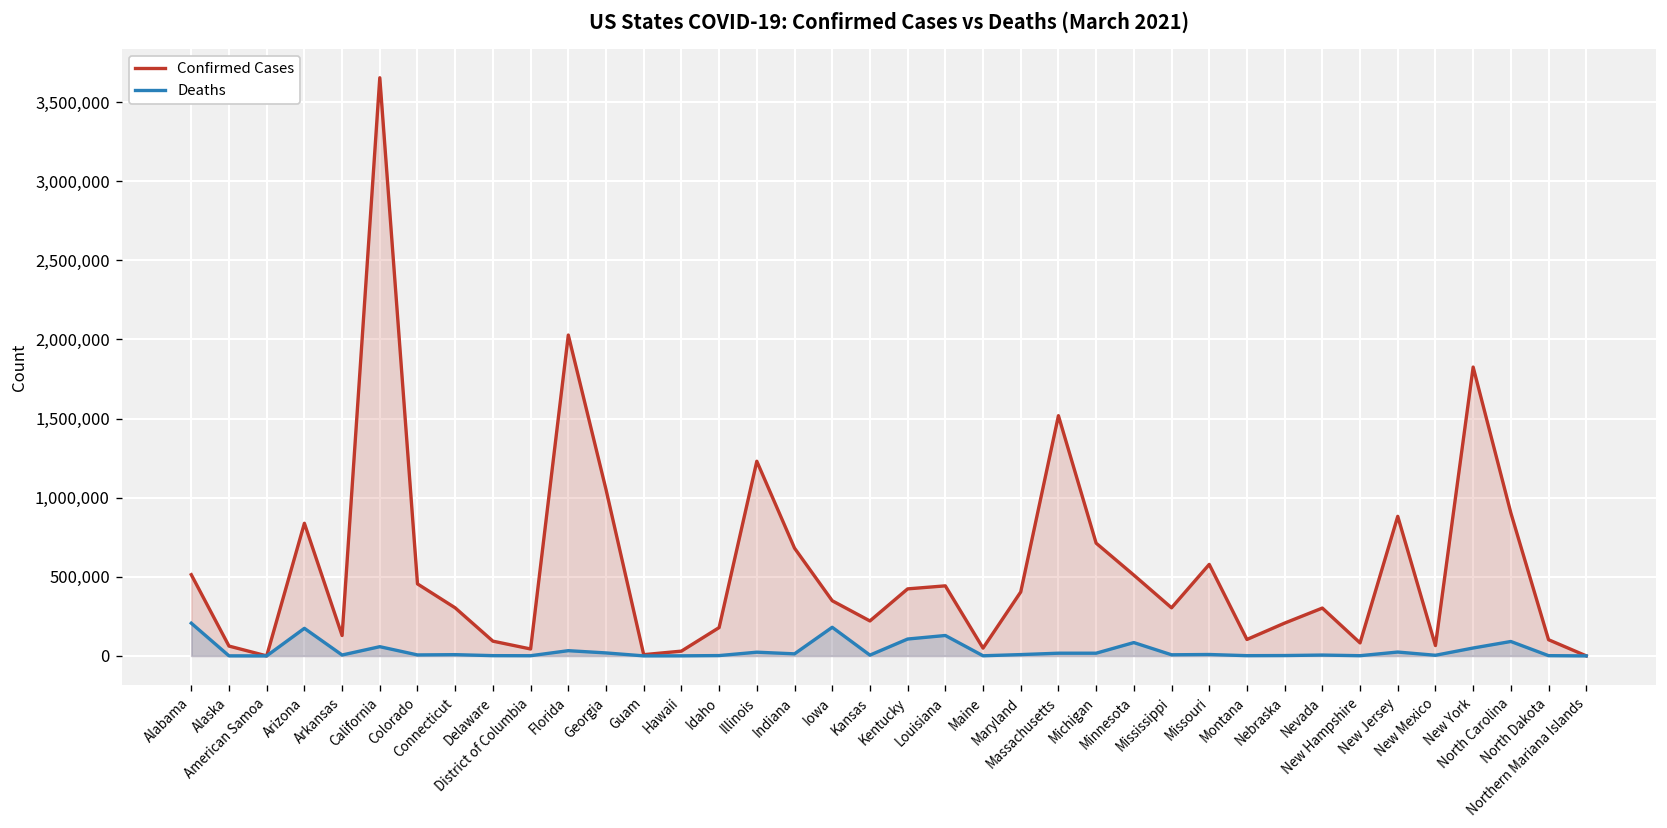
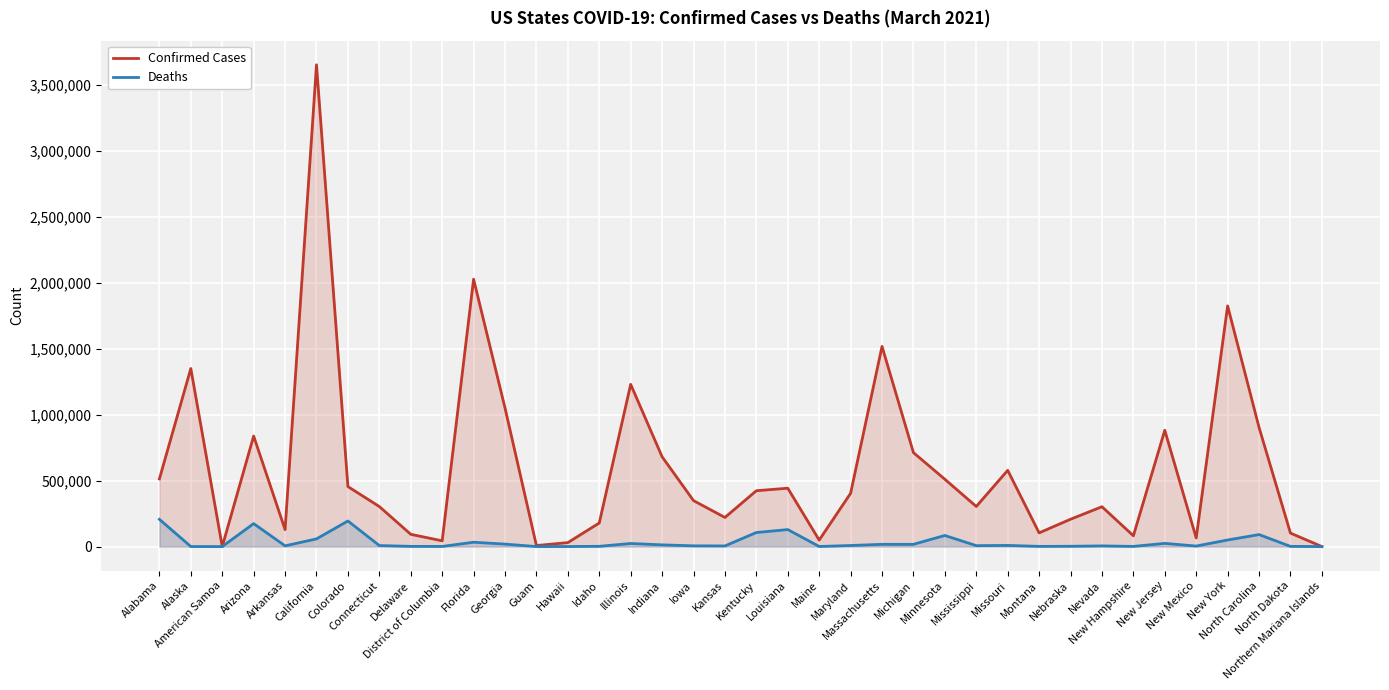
Confirmed Cases, Alaska: 60,000 -> 1,350,000
Deaths, Colorado: 10,000 -> 190,000
Deaths, Iowa: 180,000 -> 10,000
